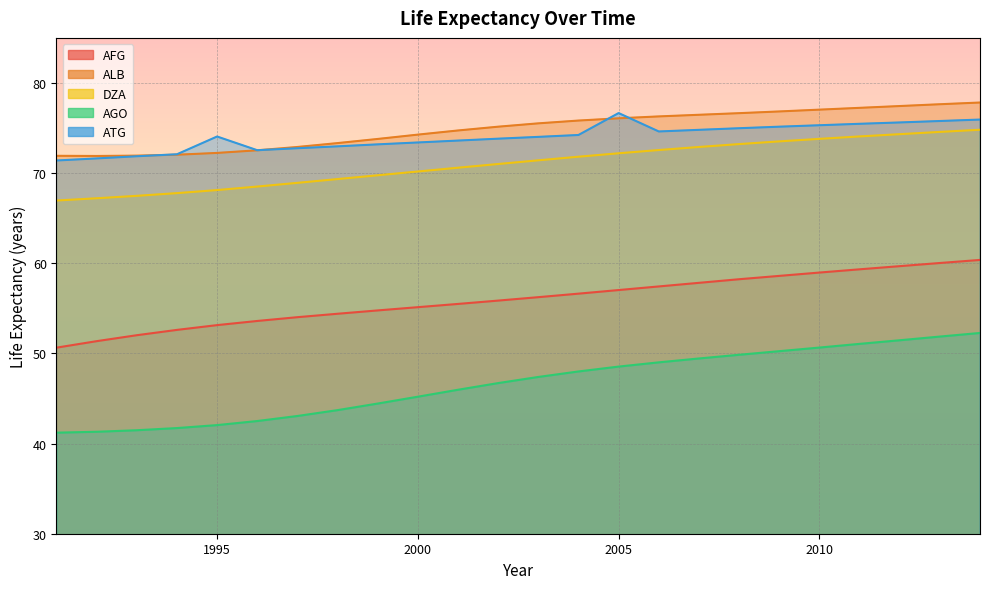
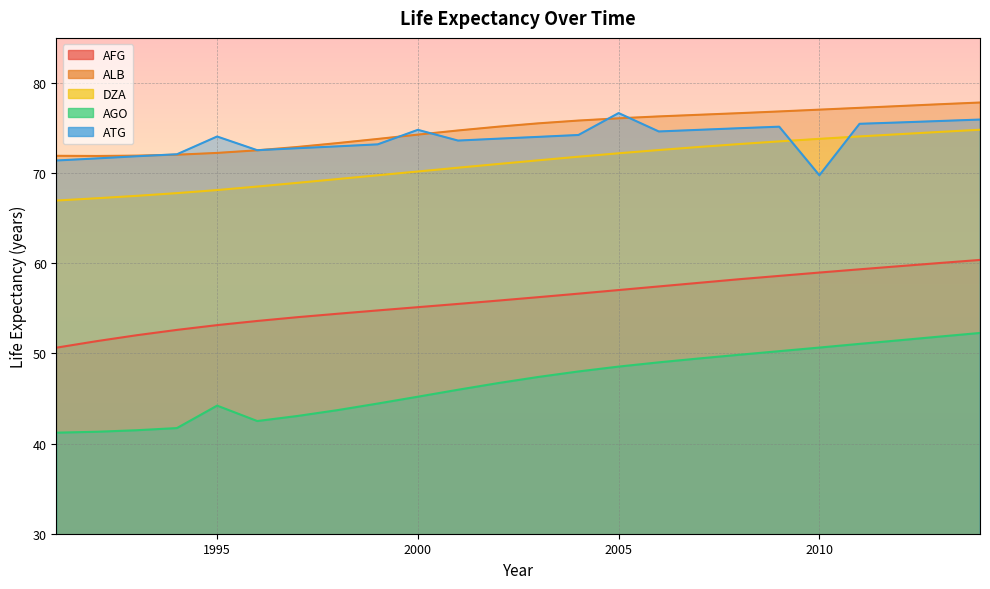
AGO, 1995: 42 -> 44
ATG, 2000: 73 -> 75
ATG, 2010: 75 -> 70
